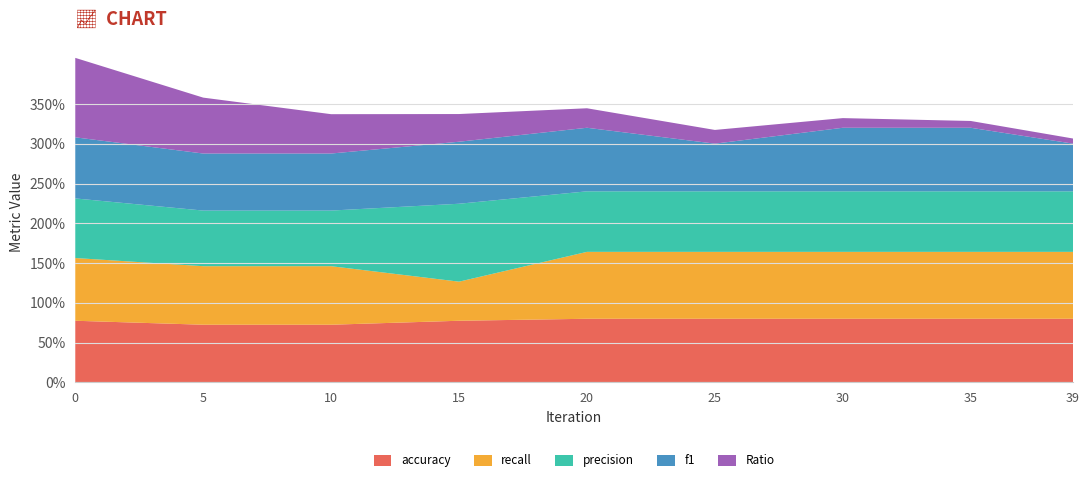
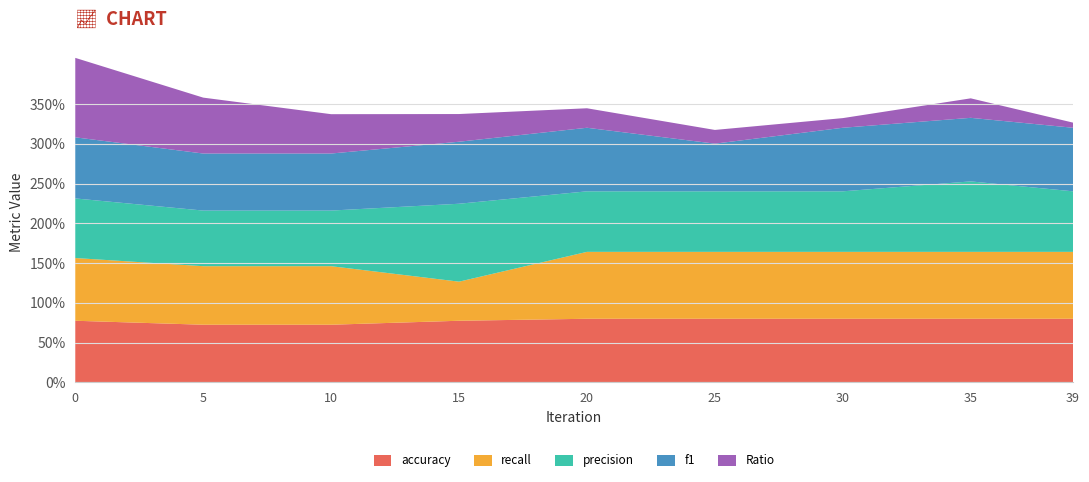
precision, 35: 80% -> 90%
Ratio, 35: 10% -> 20%
f1, 39: 60% -> 80%
